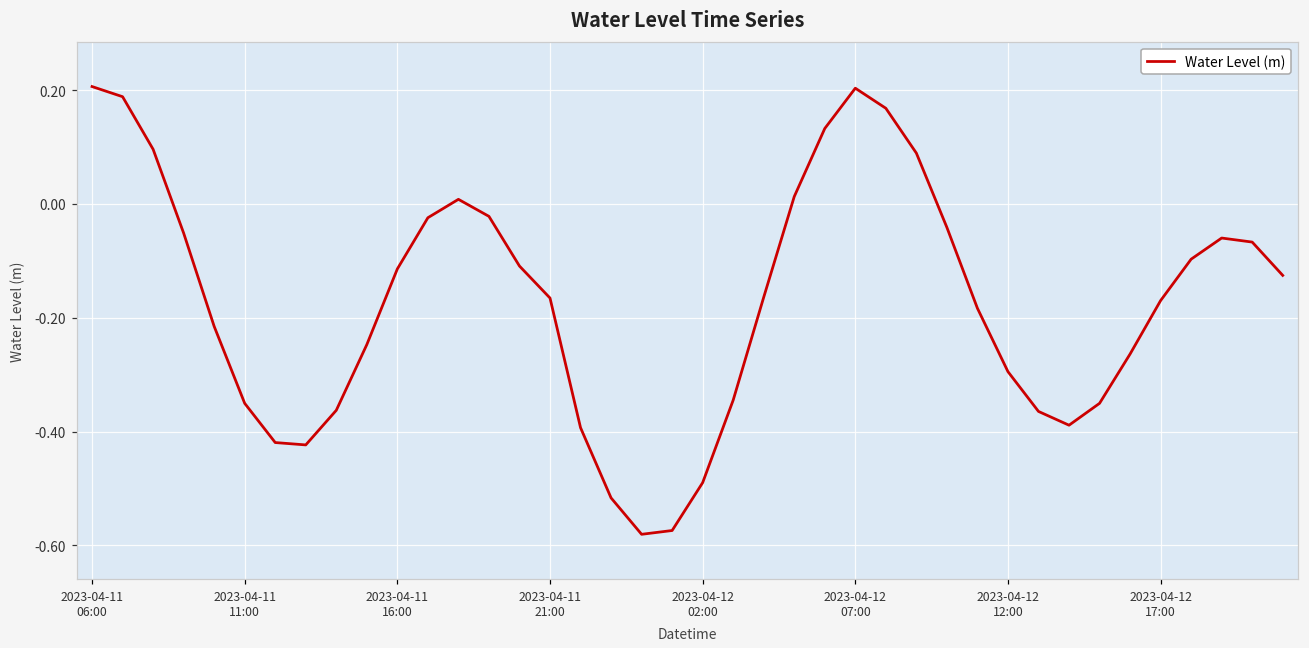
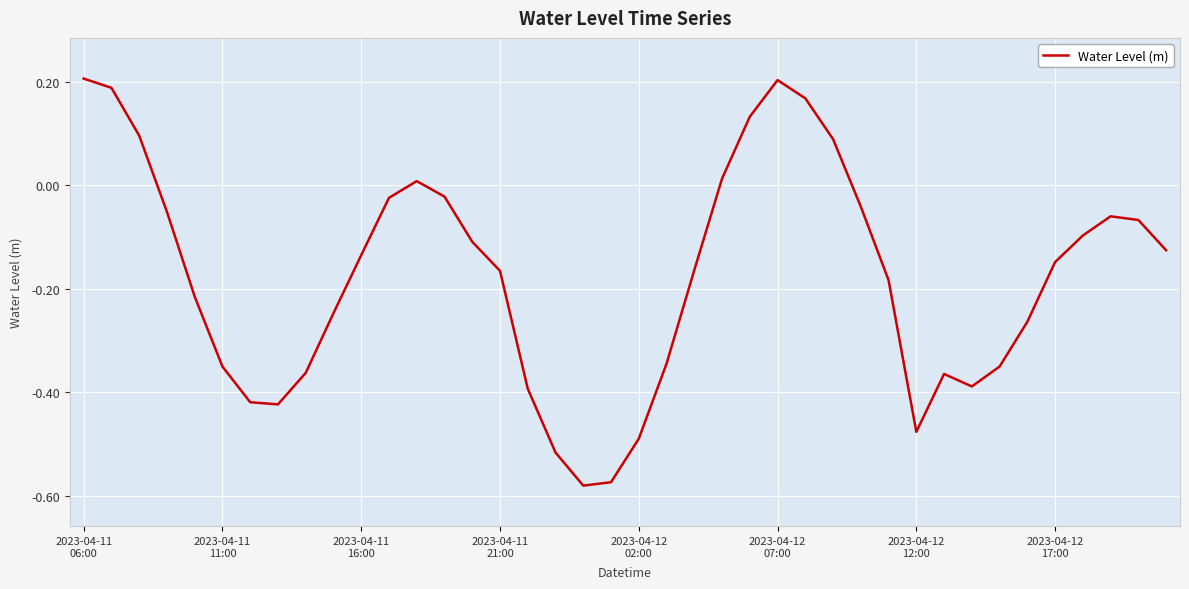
2023-04-11 16:00: -0.11 -> -0.13
2023-04-12 12:00: -0.29 -> -0.48
2023-04-12 17:00: -0.17 -> -0.15
